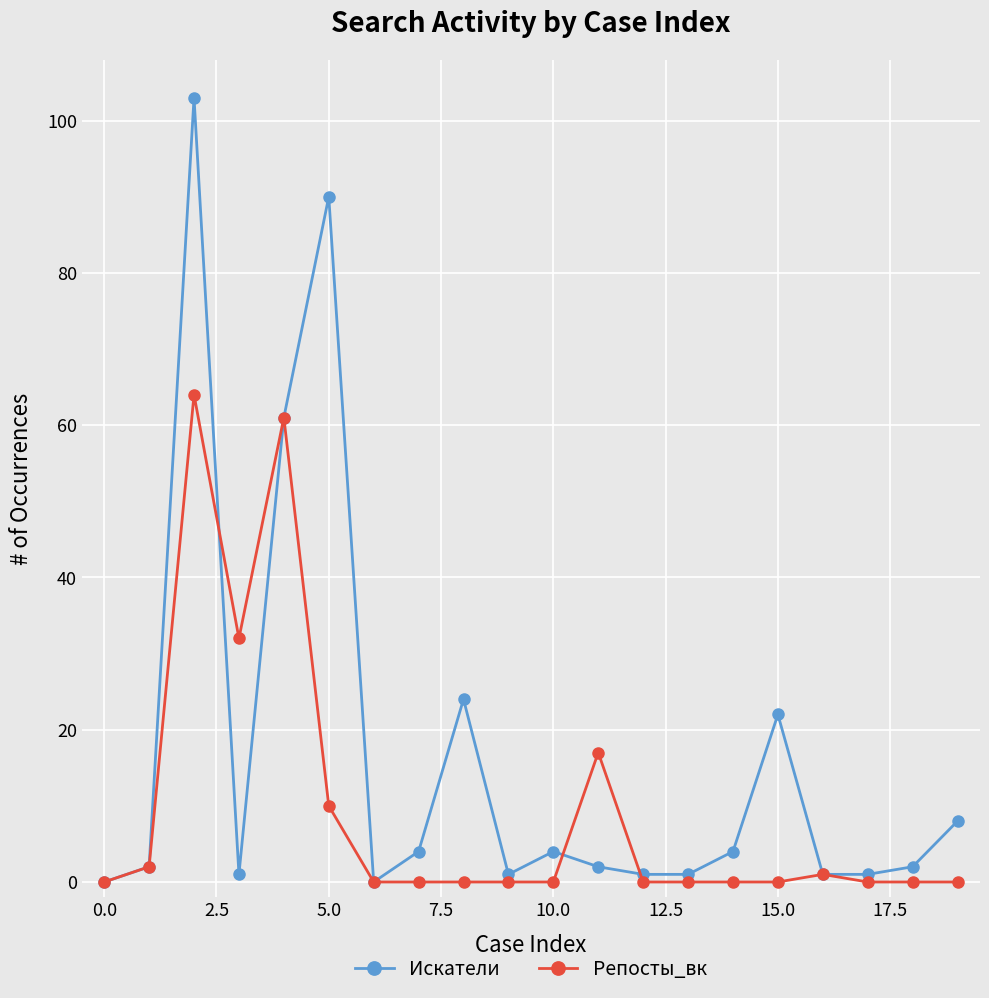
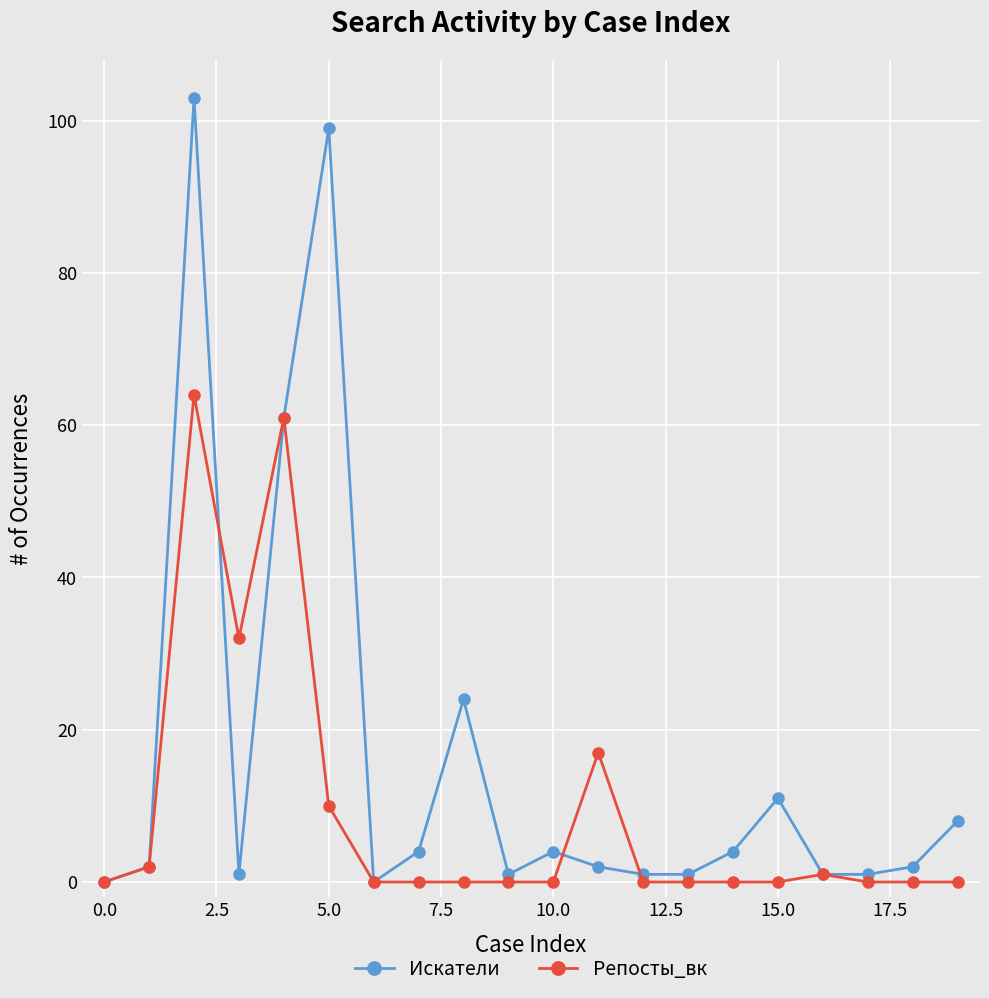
Искатели, 5.0: 90 -> 99
Искатели, 15.0: 22 -> 11
